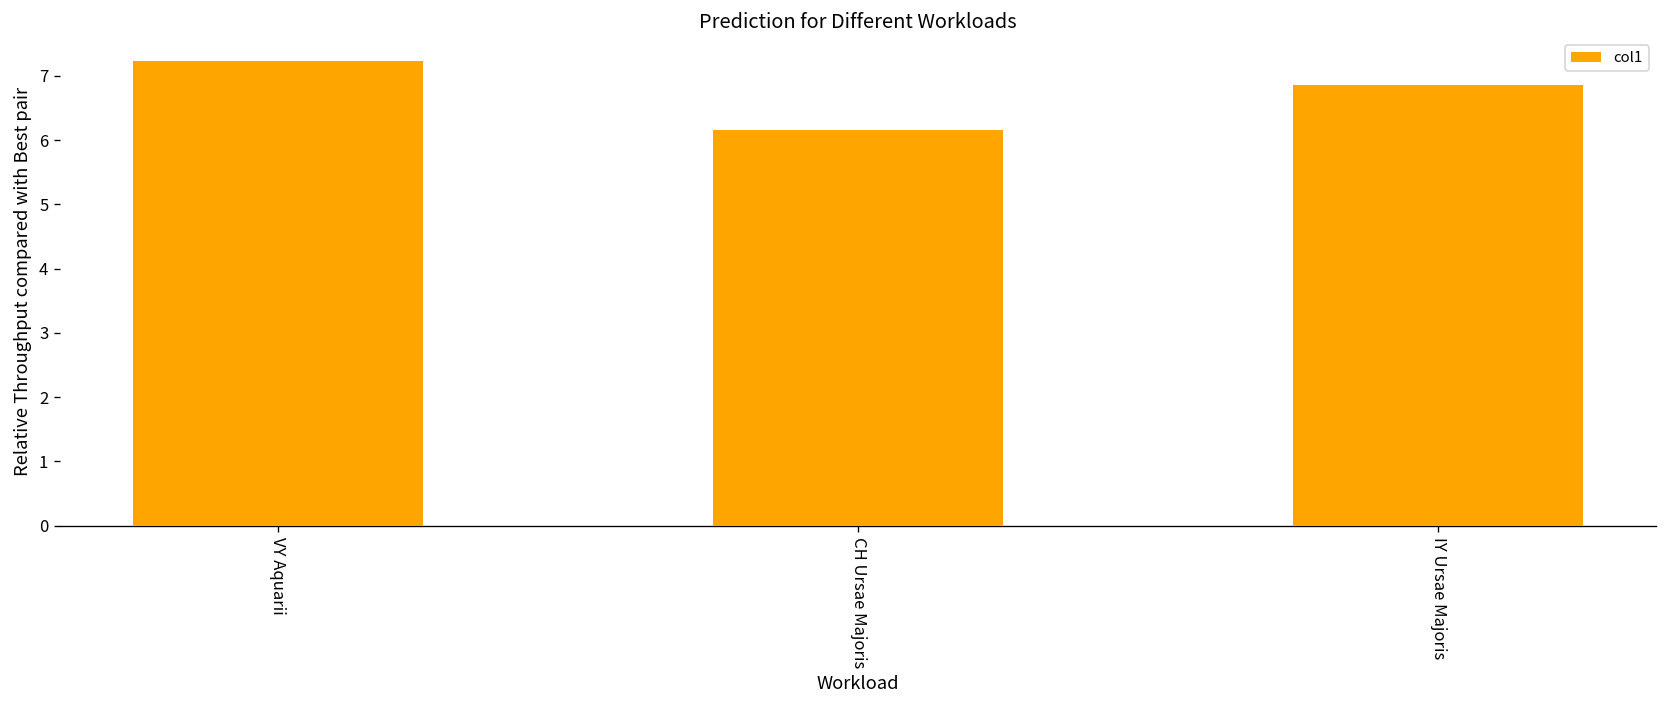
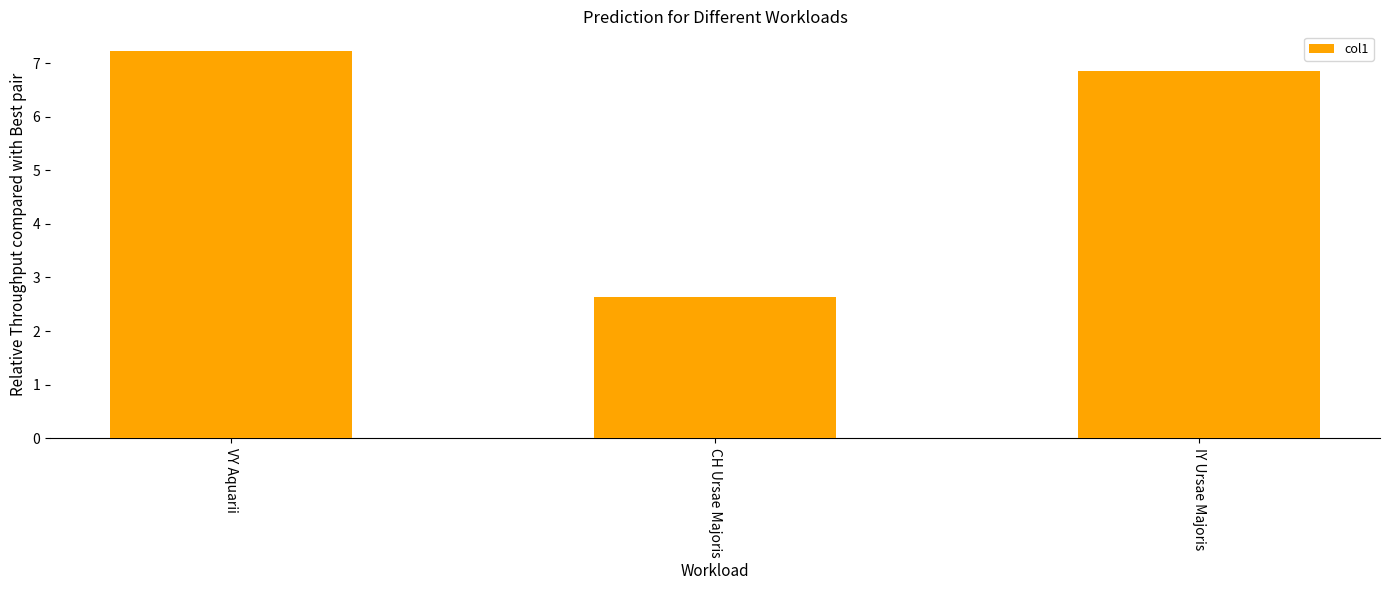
CH Ursae Majoris: 6.2 -> 2.6
